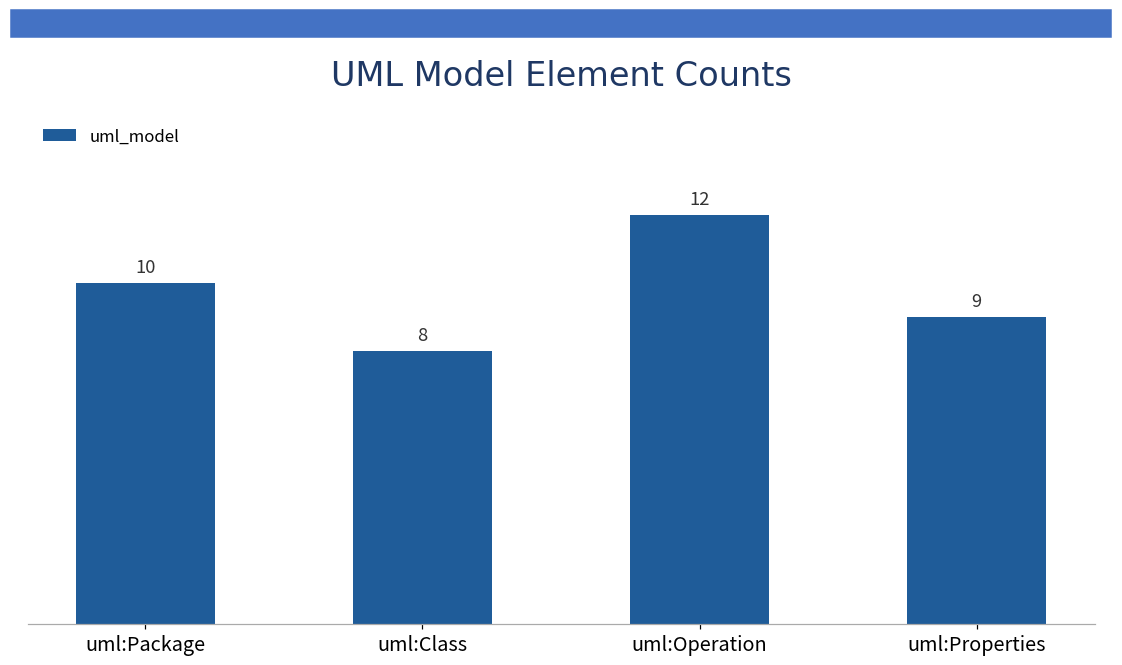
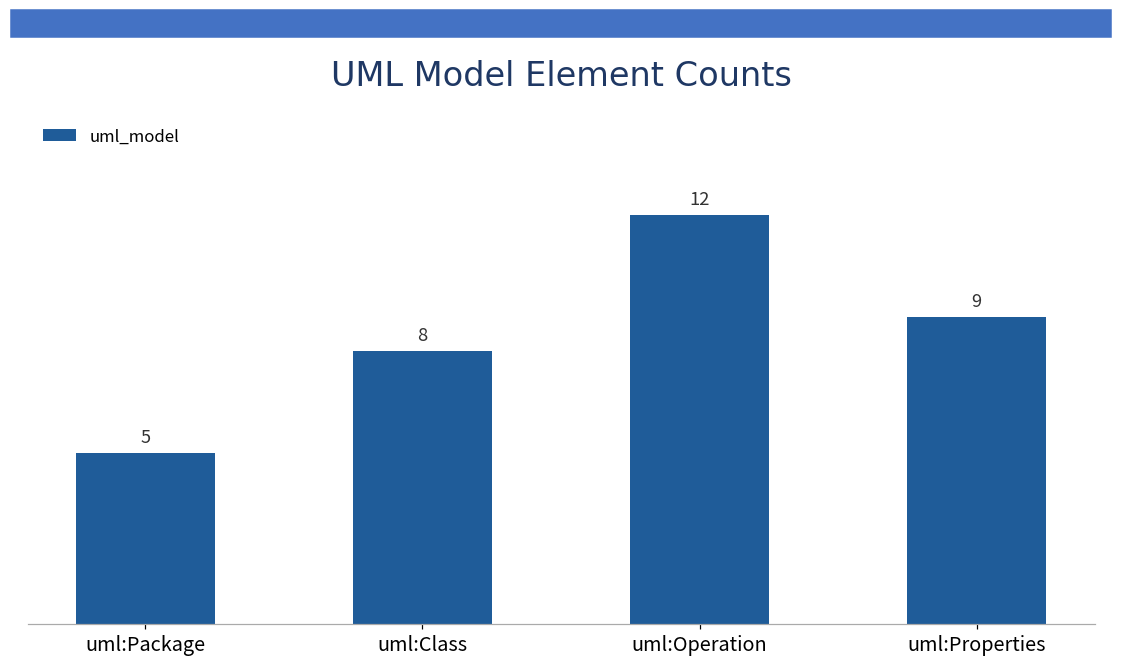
uml:Package: 10 -> 5
